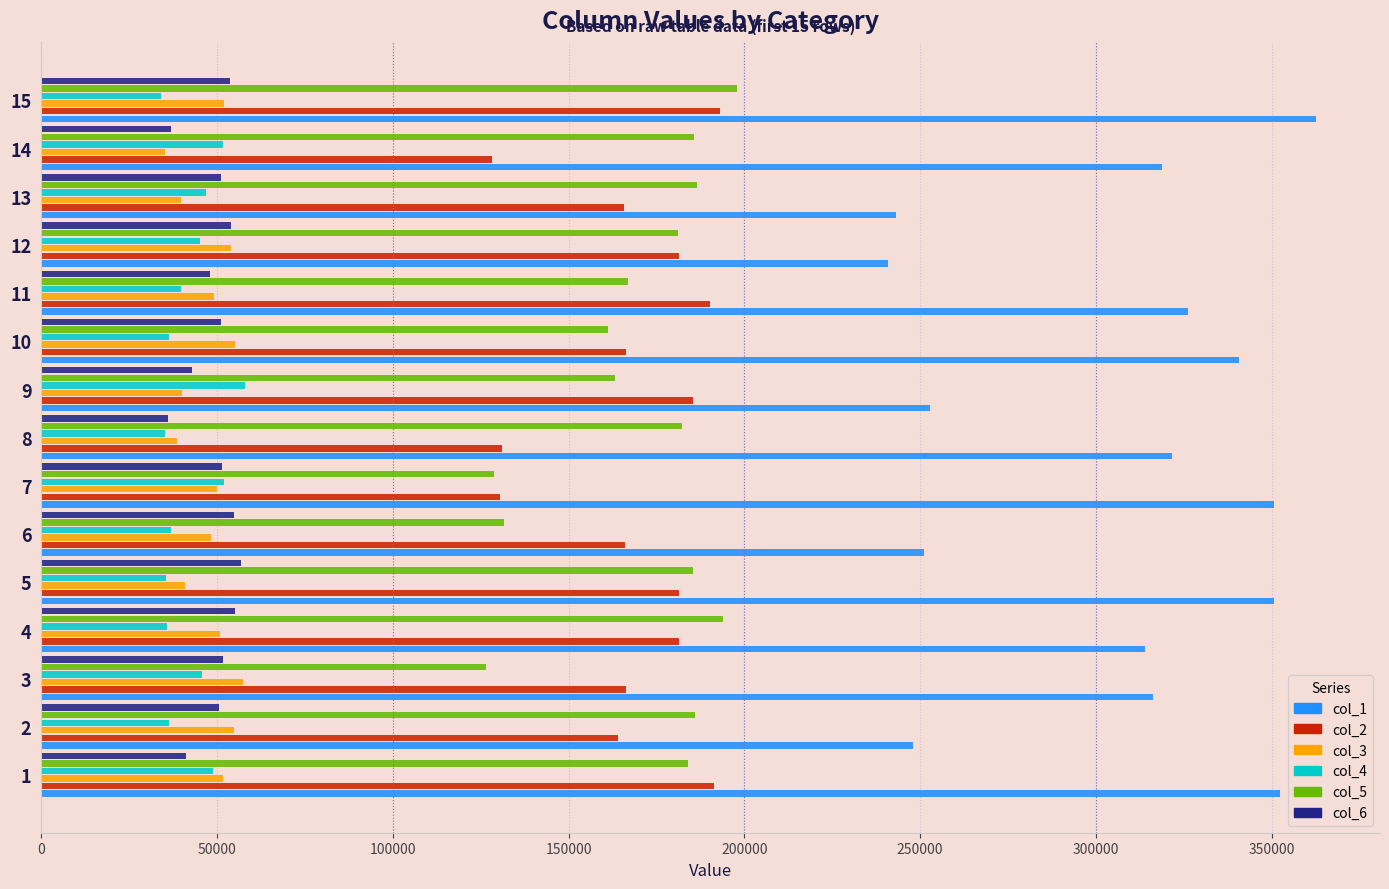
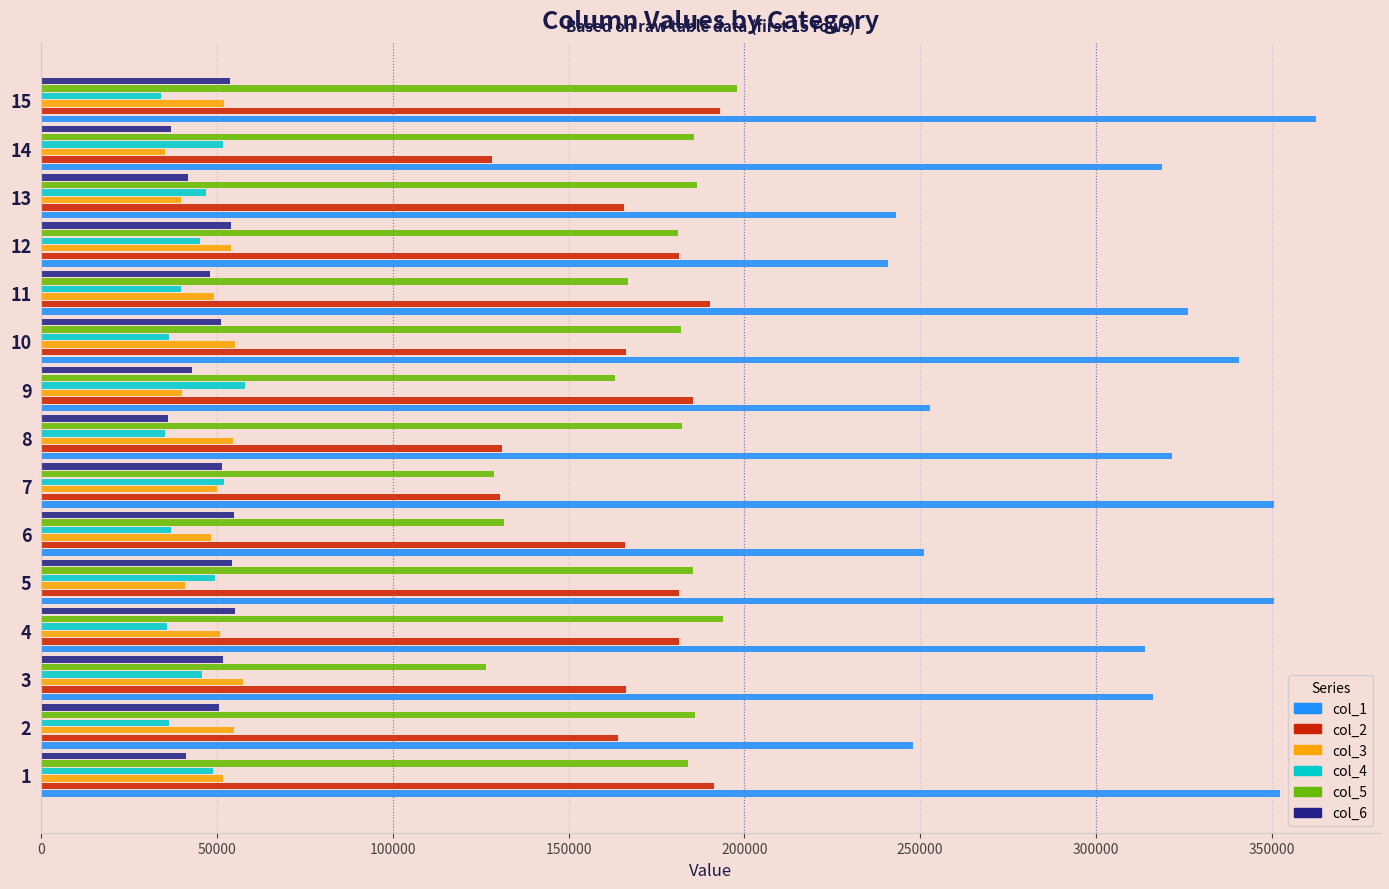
col_6, 13: 51000 -> 42000
col_5, 10: 161000 -> 182000
col_3, 8: 39000 -> 55000
col_6, 5: 57000 -> 54000
col_4, 5: 36000 -> 49000
